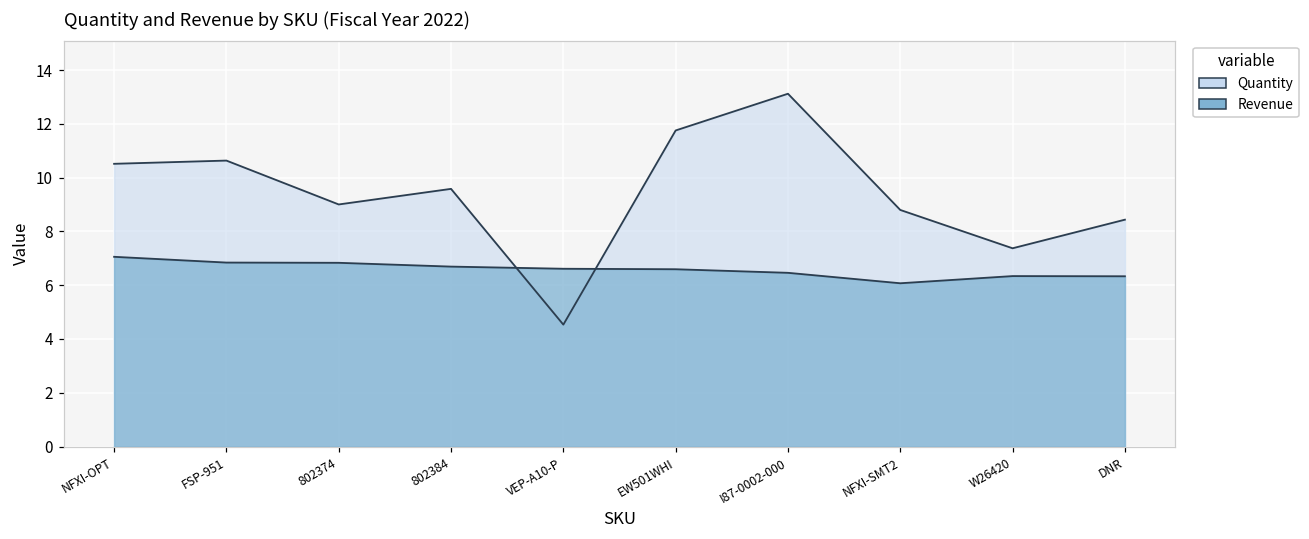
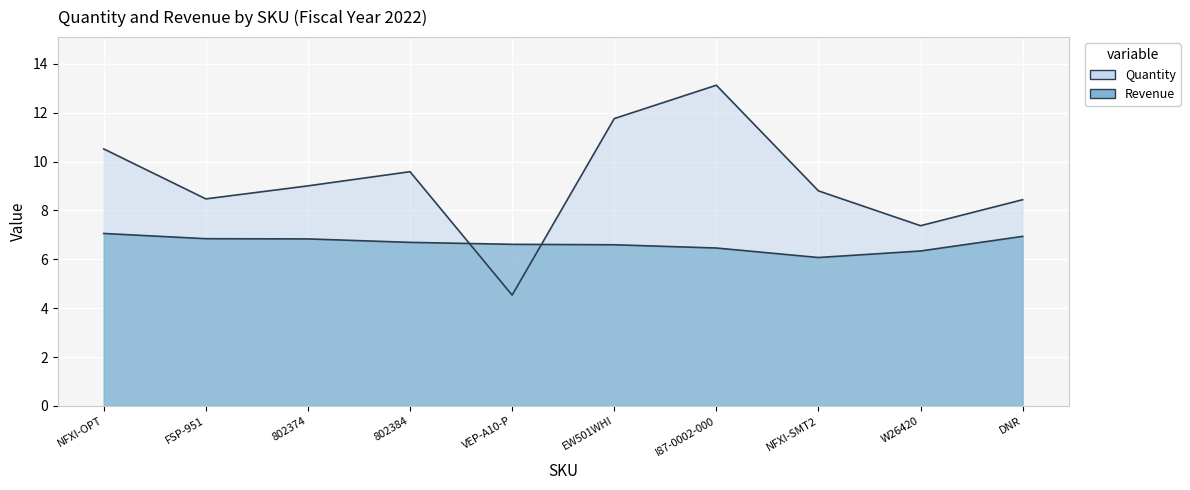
Quantity, FSP-951: 10.6 -> 8.5
Revenue, DNR: 6.3 -> 6.9
